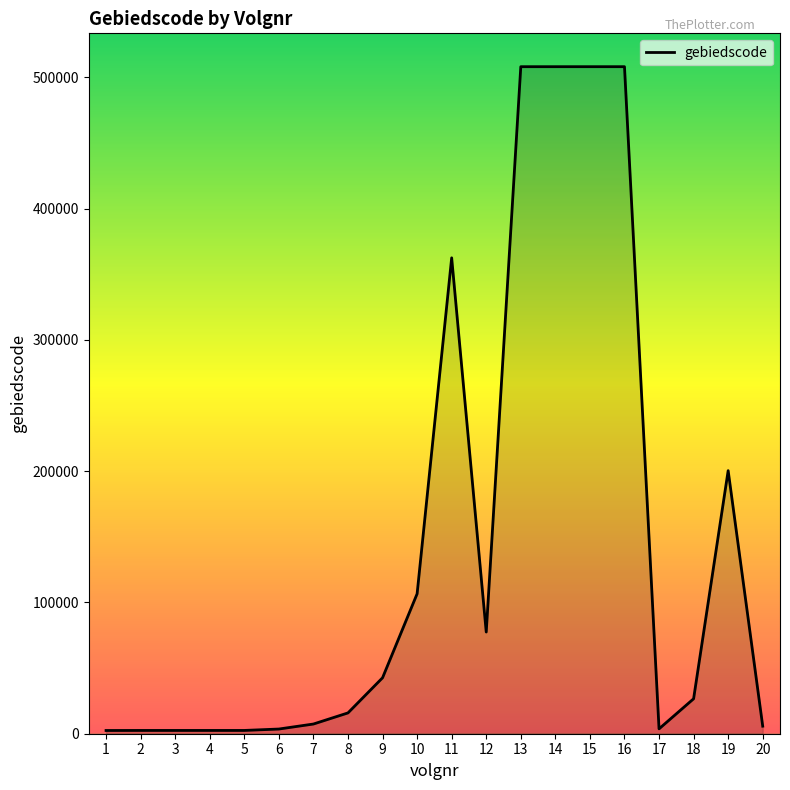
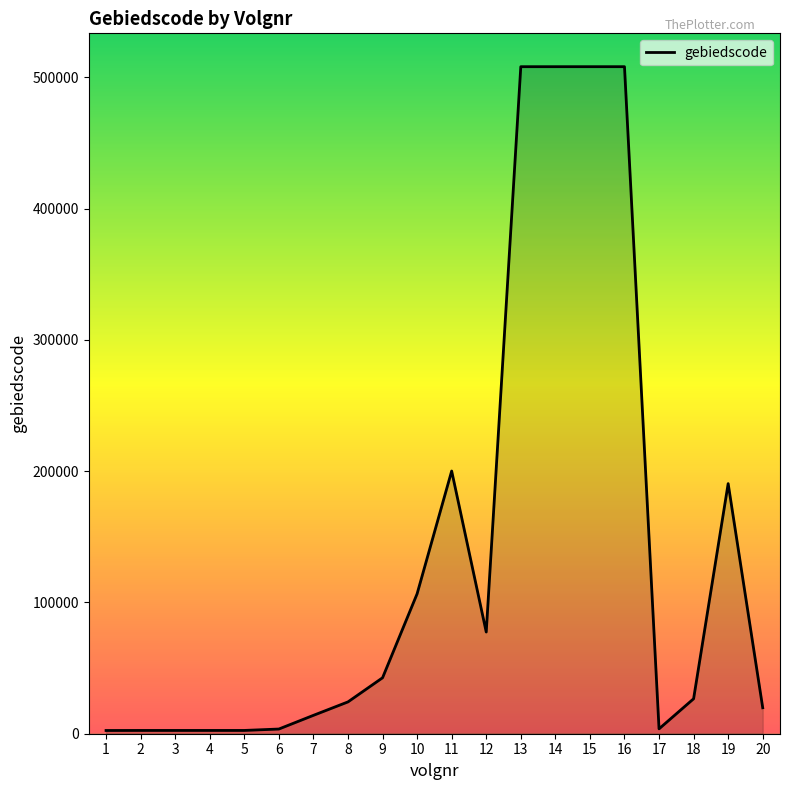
7: 7000 -> 14000
8: 16000 -> 24000
11: 362000 -> 200000
19: 200000 -> 191000
20: 6000 -> 20000
